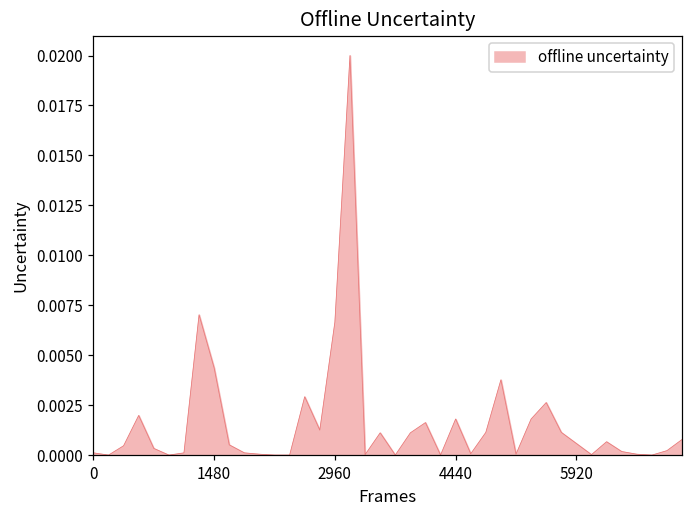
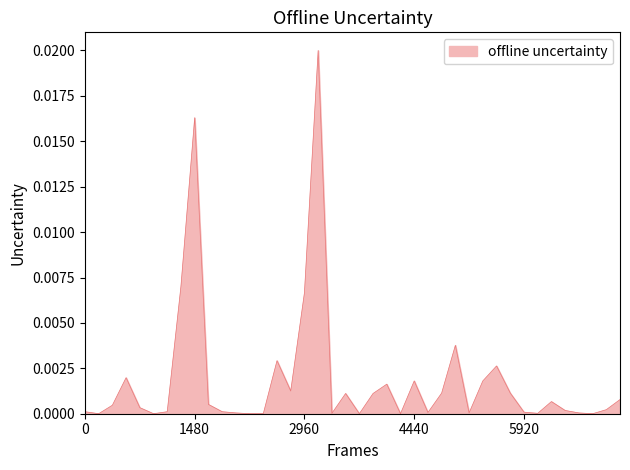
1480: 0.0044 -> 0.0163
5920: 0.0006 -> 0.0001
